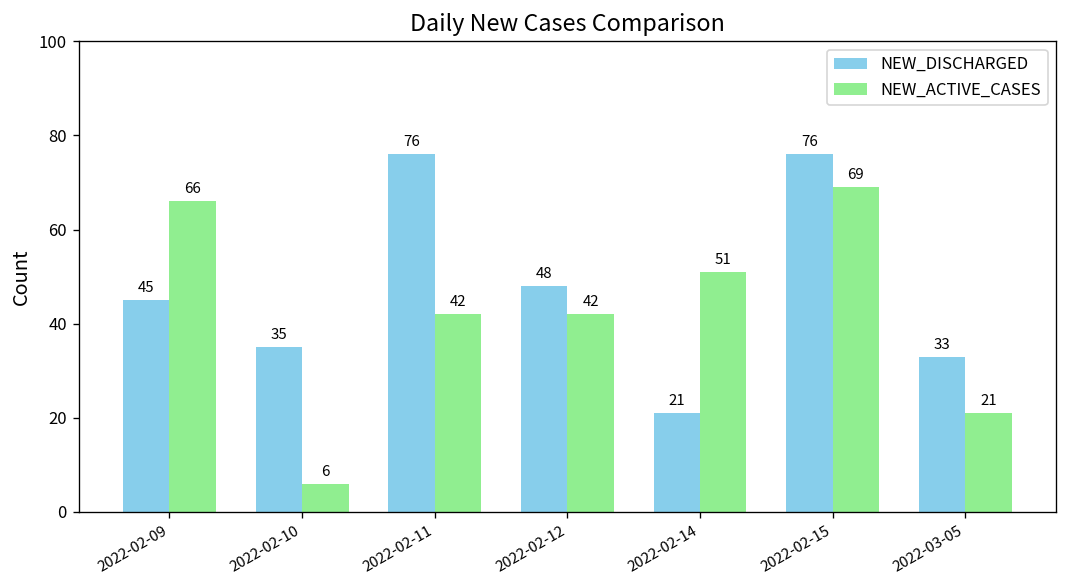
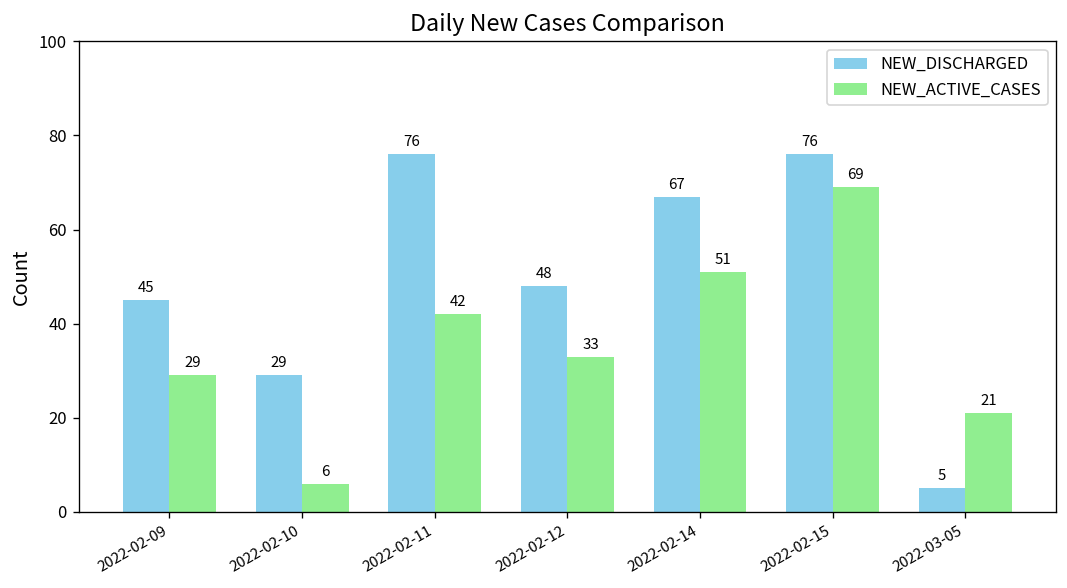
NEW_ACTIVE_CASES, 2022-02-09: 66 -> 29
NEW_DISCHARGED, 2022-02-10: 35 -> 29
NEW_ACTIVE_CASES, 2022-02-12: 42 -> 33
NEW_DISCHARGED, 2022-02-14: 21 -> 67
NEW_DISCHARGED, 2022-03-05: 33 -> 5
